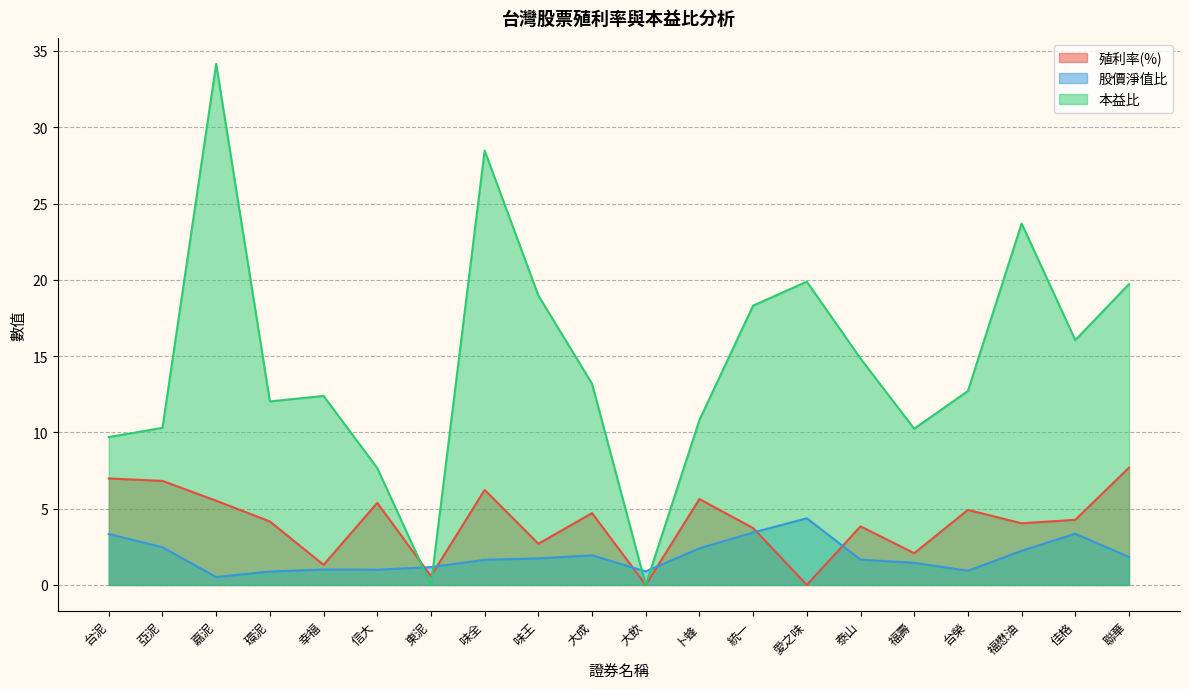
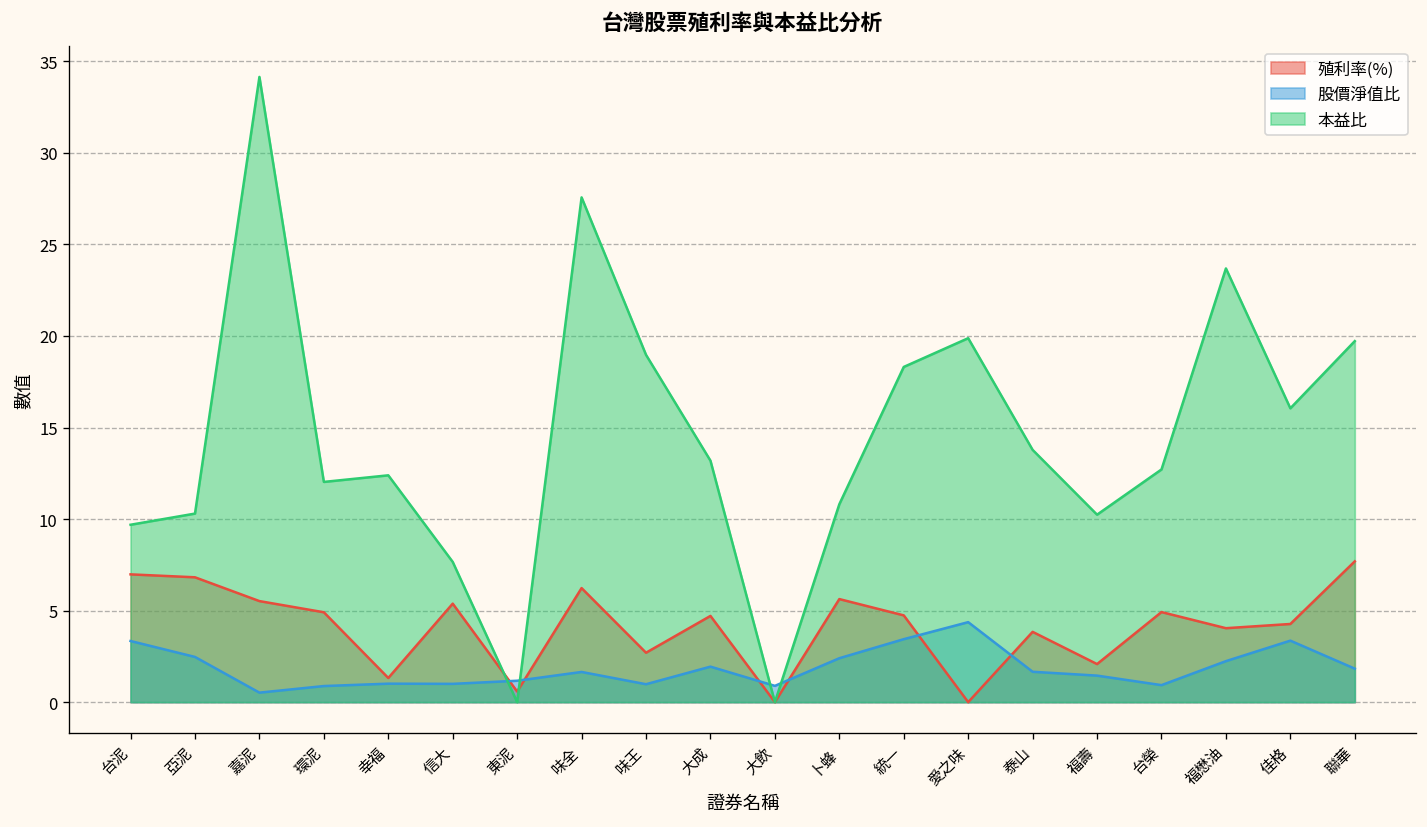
殖利率(%), 環泥: 4.2 -> 4.9
本益比, 味全: 28.5 -> 27.6
股價淨值比, 味王: 1.7 -> 1.0
殖利率(%), 統一: 3.7 -> 4.7
本益比, 泰山: 14.8 -> 13.8
